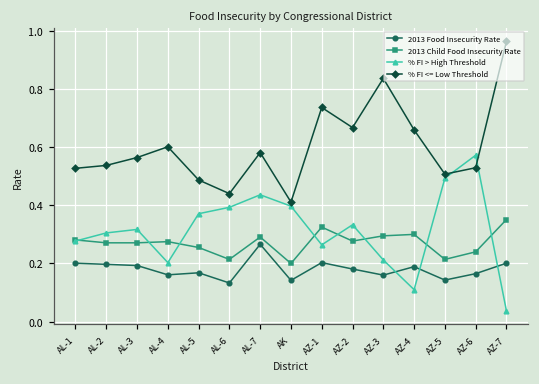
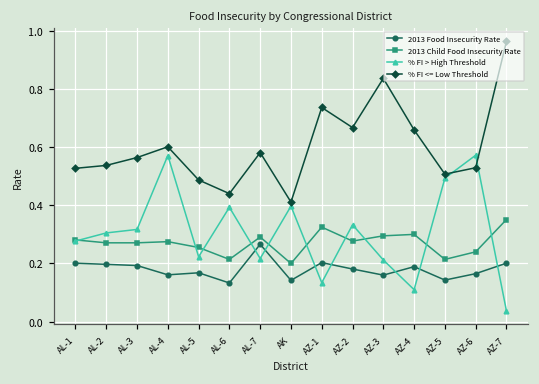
% FI > High Threshold, AL-4: 0.20 -> 0.57
% FI > High Threshold, AL-5: 0.37 -> 0.22
% FI > High Threshold, AL-7: 0.44 -> 0.22
% FI > High Threshold, AZ-1: 0.26 -> 0.13
